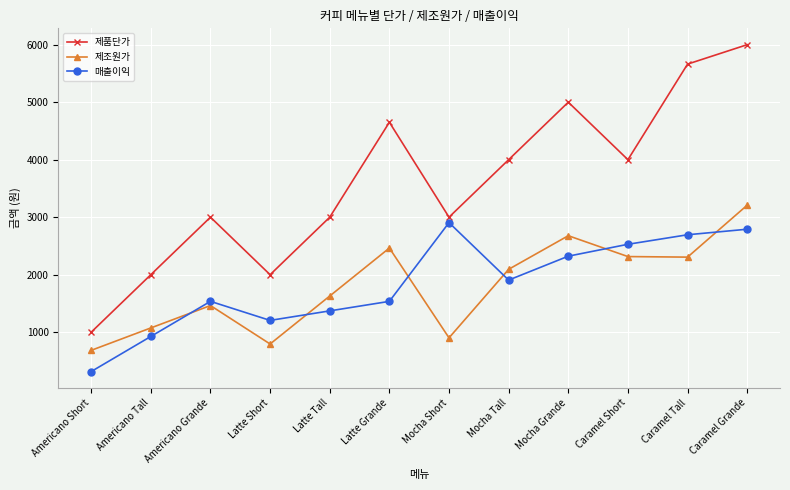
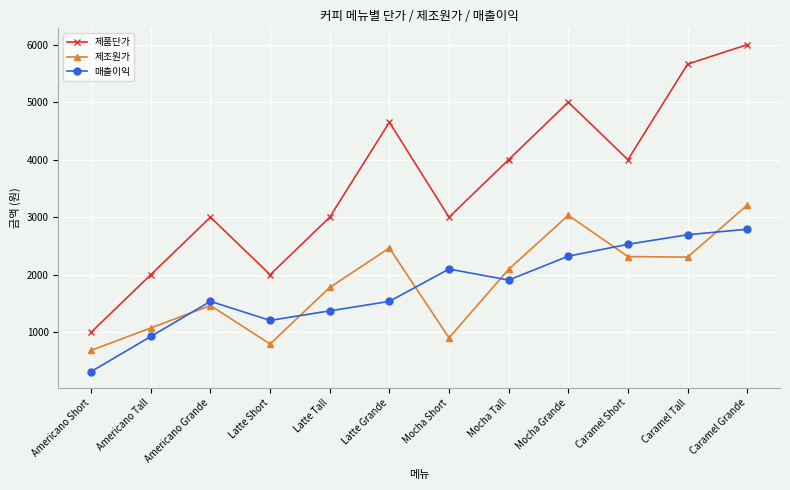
제조원가, Latte Tall: 1600 -> 1800
매출이익, Mocha Short: 2900 -> 2100
제조원가, Mocha Grande: 2700 -> 3000
